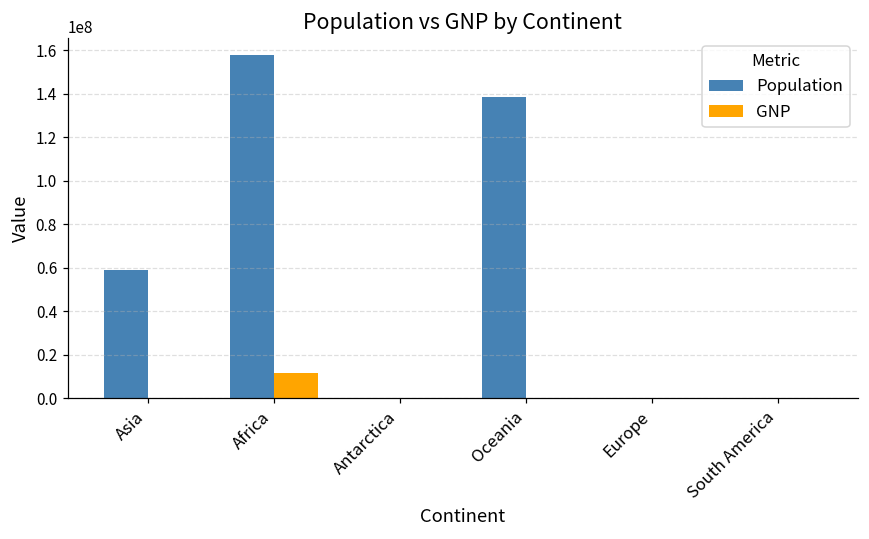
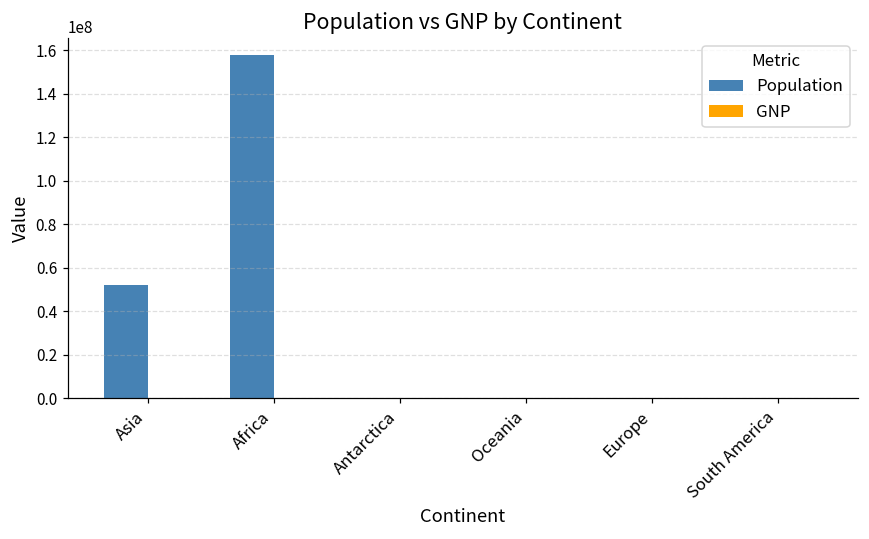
Population, Asia: 59000000 -> 52000000
GNP, Africa: 11000000 -> 0
Population, Oceania: 138000000 -> 0
